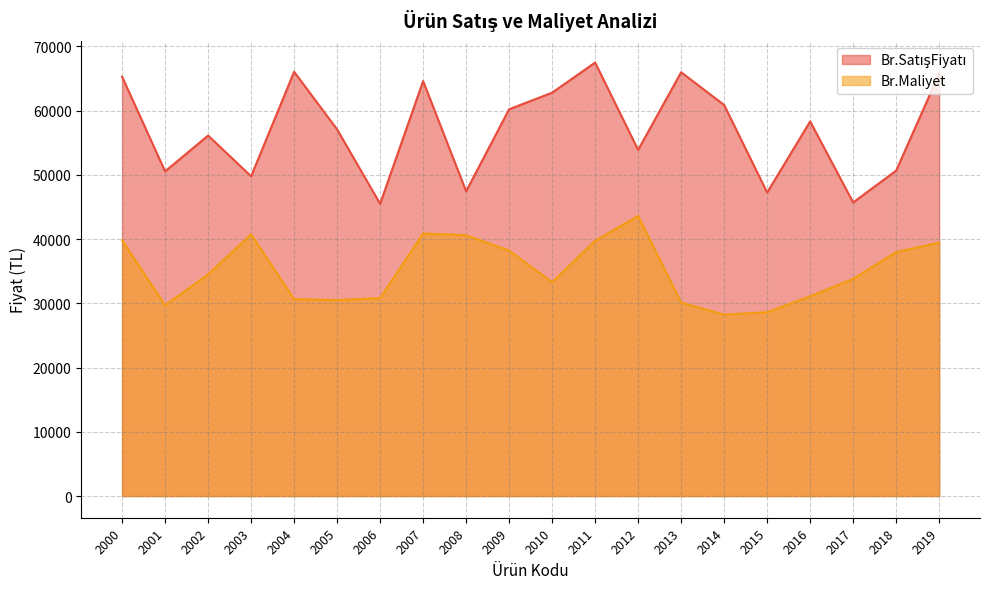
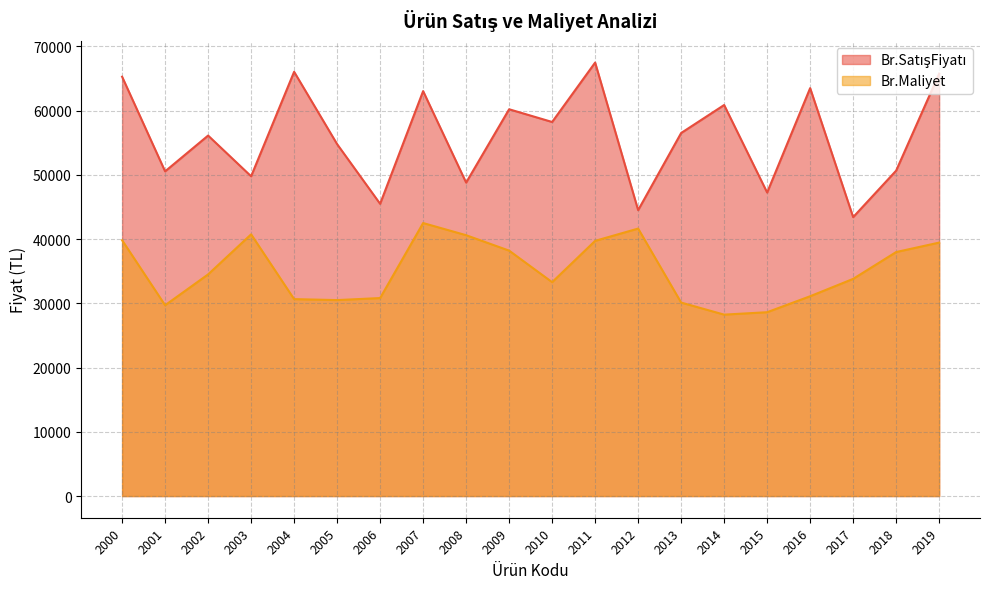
Br.SatışFiyatı, 2005: 57000 -> 55000
Br.SatışFiyatı, 2007: 65000 -> 63000
Br.Maliyet, 2007: 41000 -> 42000
Br.SatışFiyatı, 2008: 47000 -> 49000
Br.SatışFiyatı, 2010: 63000 -> 58000
Br.SatışFiyatı, 2012: 54000 -> 45000
Br.Maliyet, 2012: 44000 -> 42000
Br.SatışFiyatı, 2013: 66000 -> 57000
Br.SatışFiyatı, 2016: 58000 -> 63000
Br.SatışFiyatı, 2017: 46000 -> 43000
